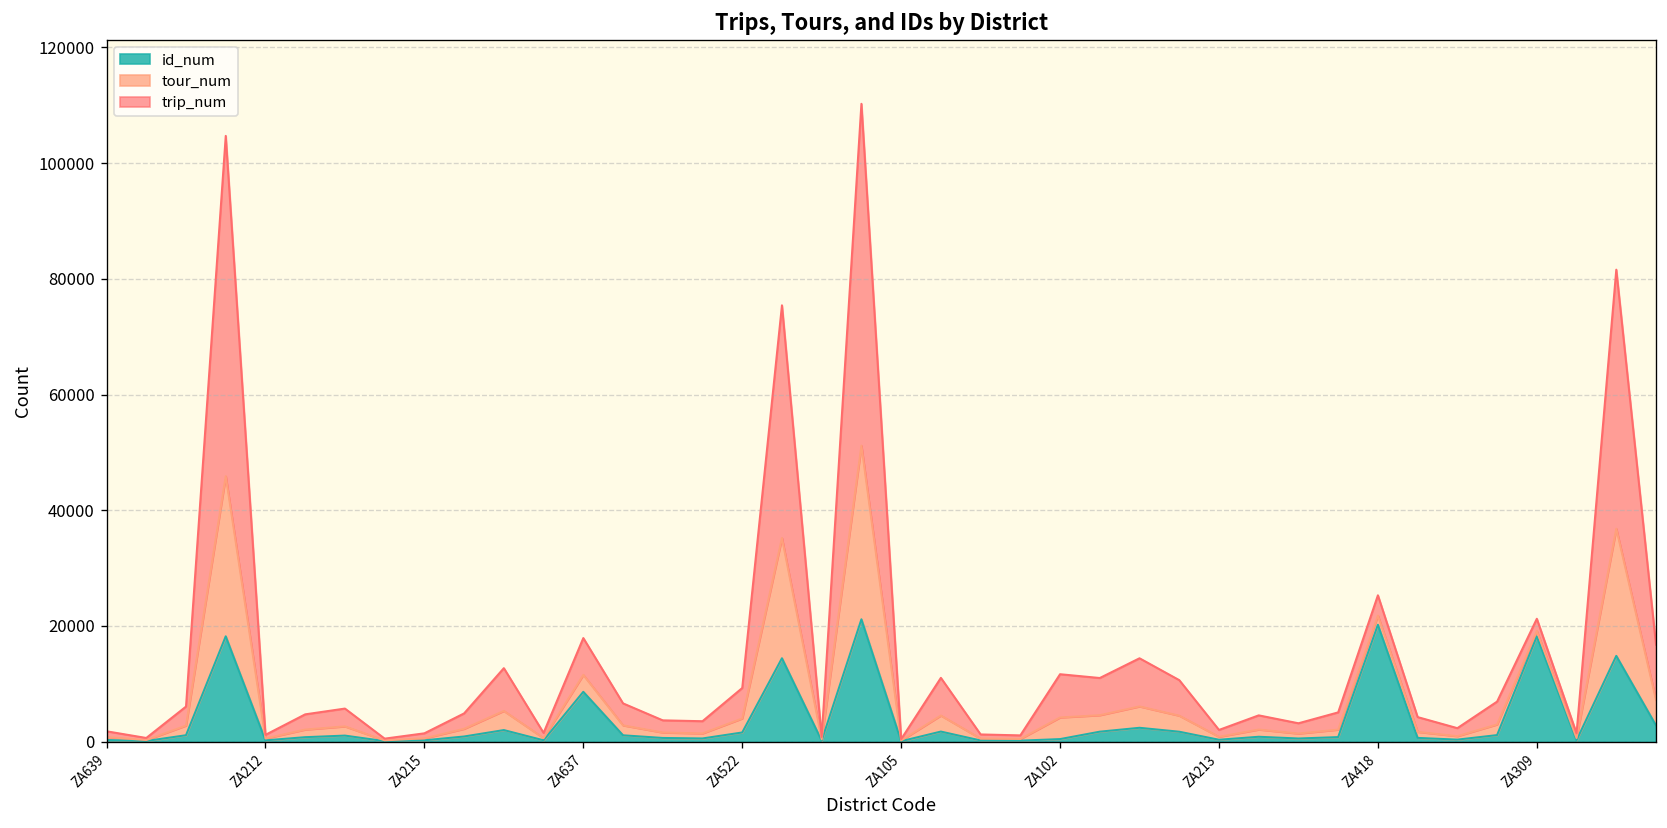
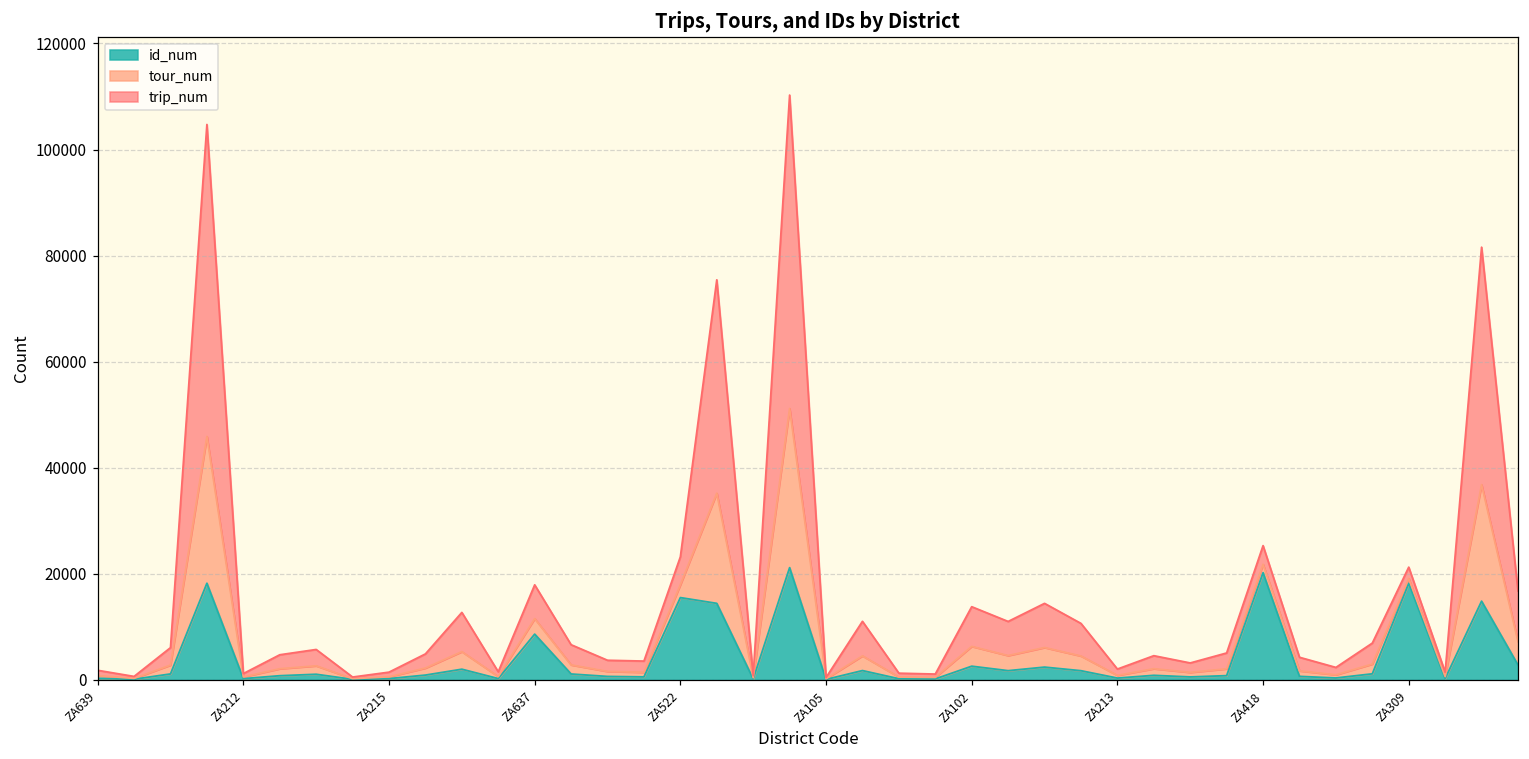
id_num, ZA522: 2000 -> 16000
id_num, ZA102: 0 -> 3000
